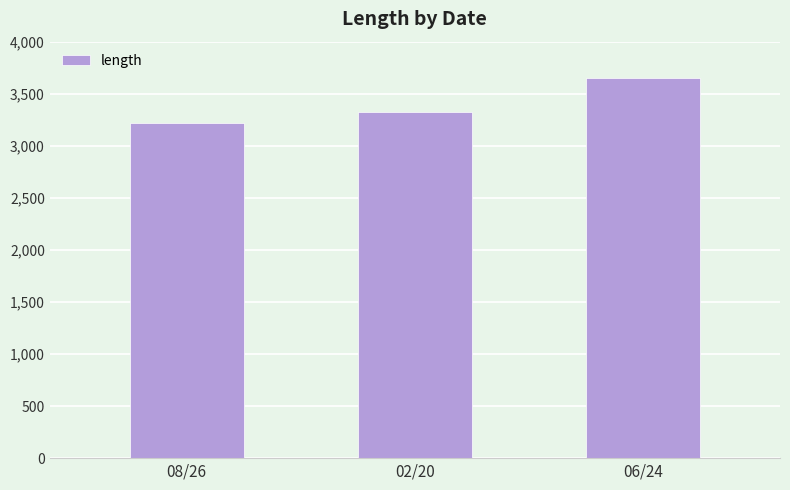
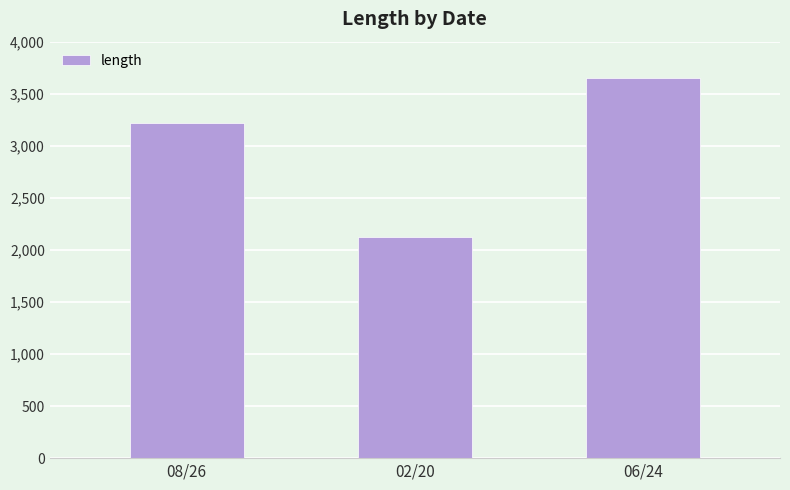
02/20: 3,320 -> 2,130
